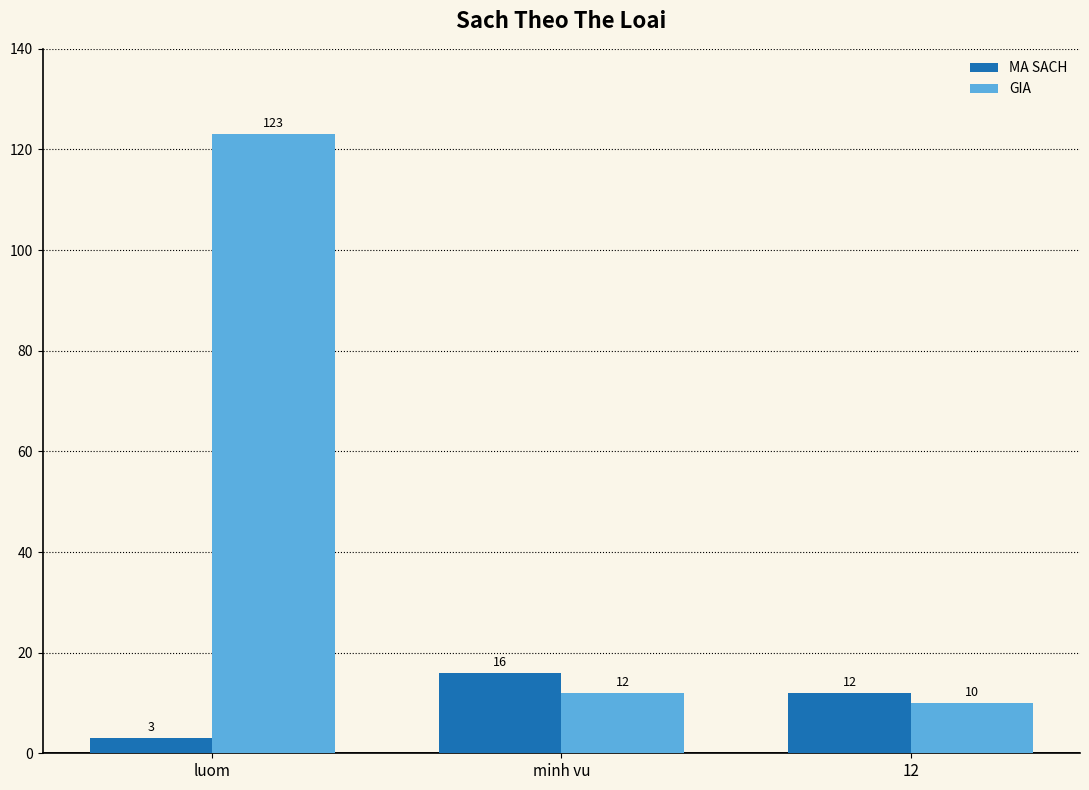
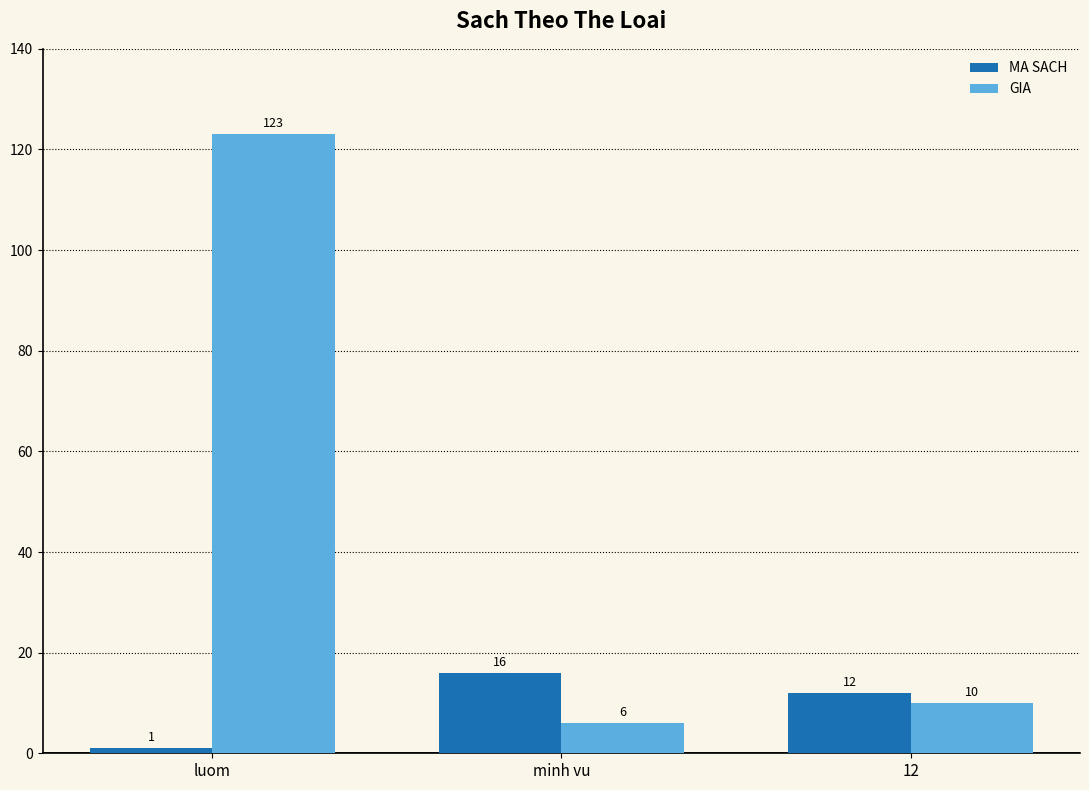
MA SACH, luom: 3 -> 1
GIA, minh vu: 12 -> 6
